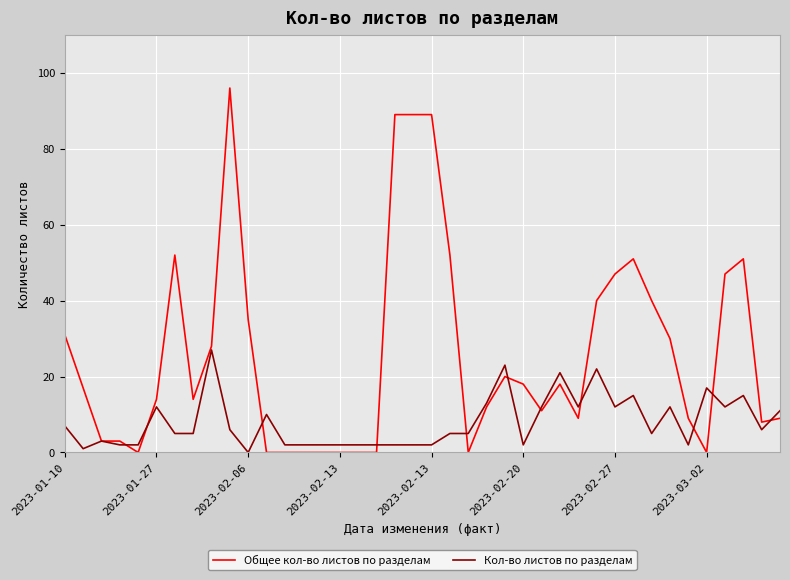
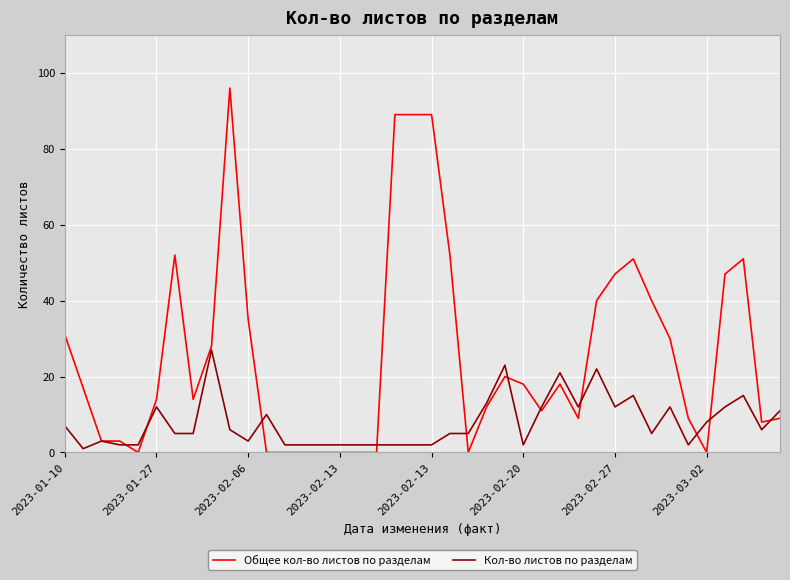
Кол-во листов по разделам, 2023-02-06: 0 -> 3
Кол-во листов по разделам, 2023-03-02: 17 -> 8
